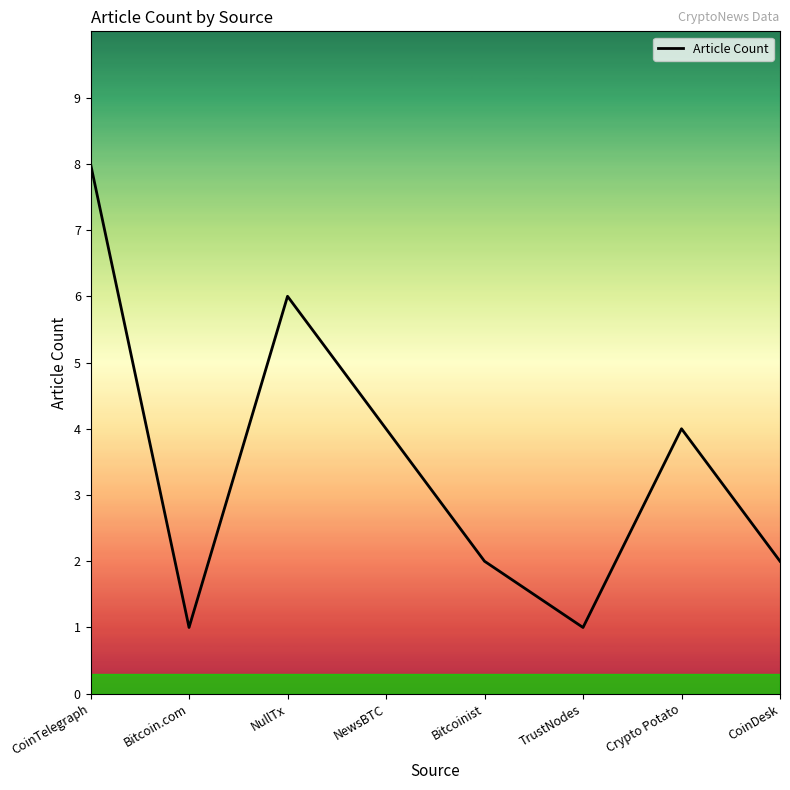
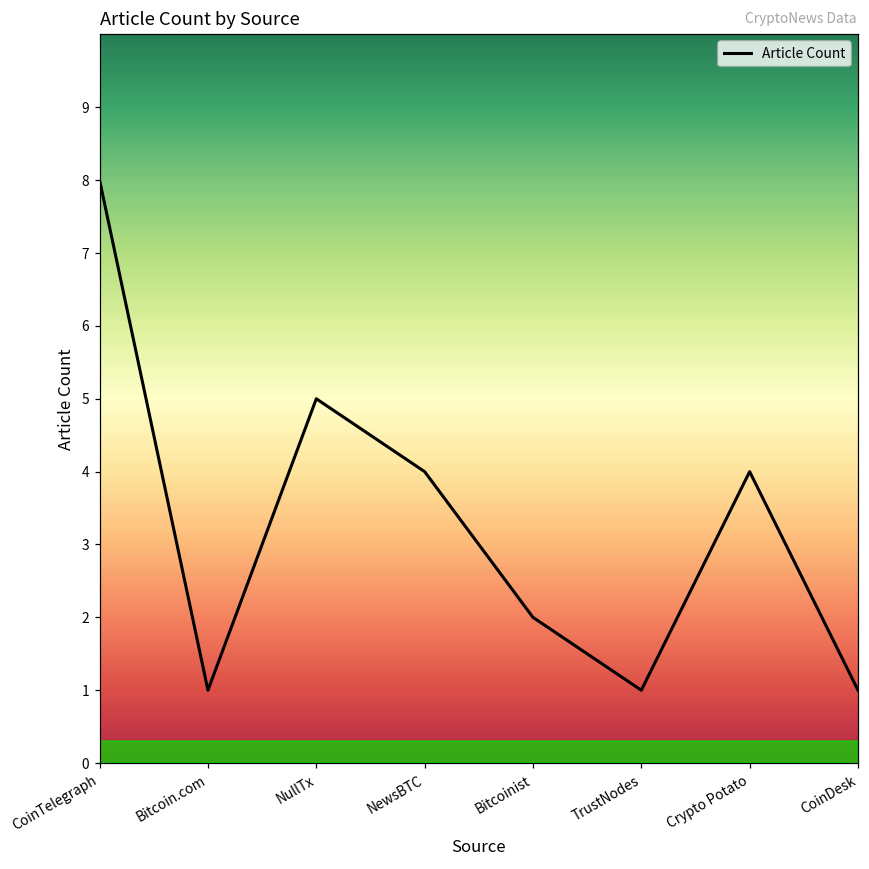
NullTx: 6 -> 5
CoinDesk: 2 -> 1
